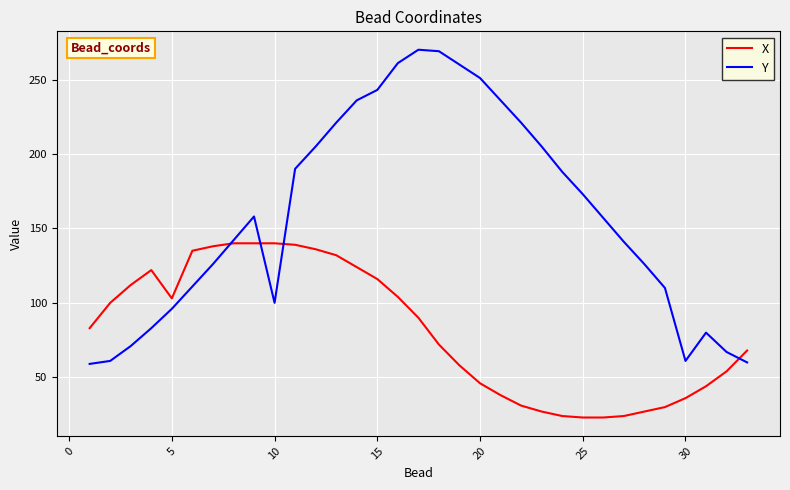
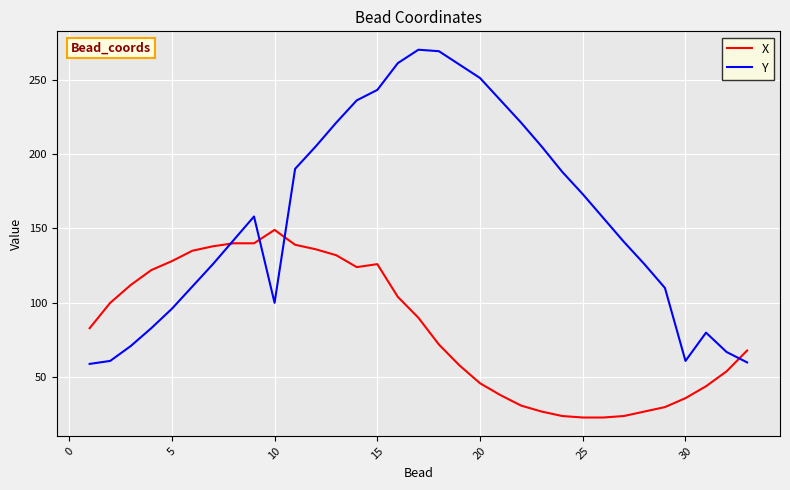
X, 5: 103 -> 128
X, 10: 140 -> 149
X, 15: 116 -> 126
